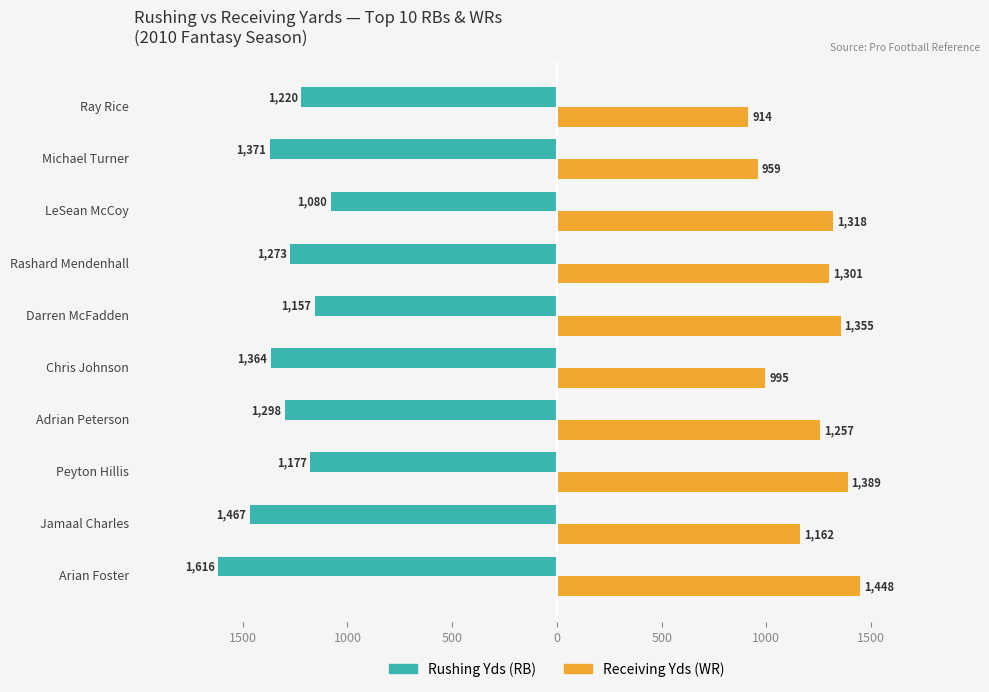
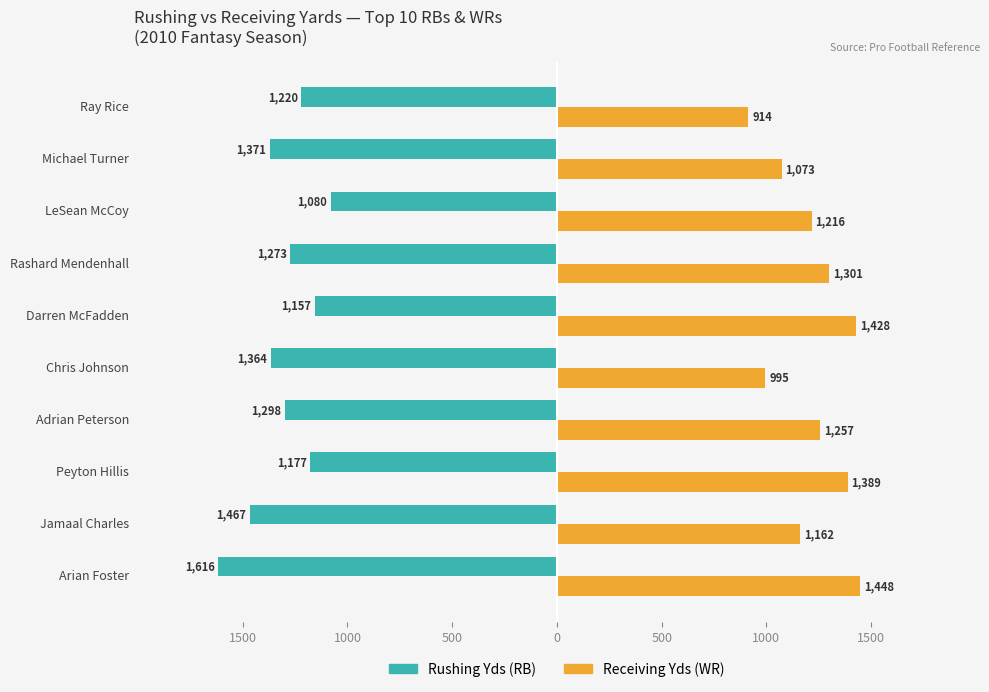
Receiving Yds (WR), Michael Turner: 959 -> 1,073
Receiving Yds (WR), LeSean McCoy: 1,318 -> 1,216
Receiving Yds (WR), Darren McFadden: 1,355 -> 1,428
